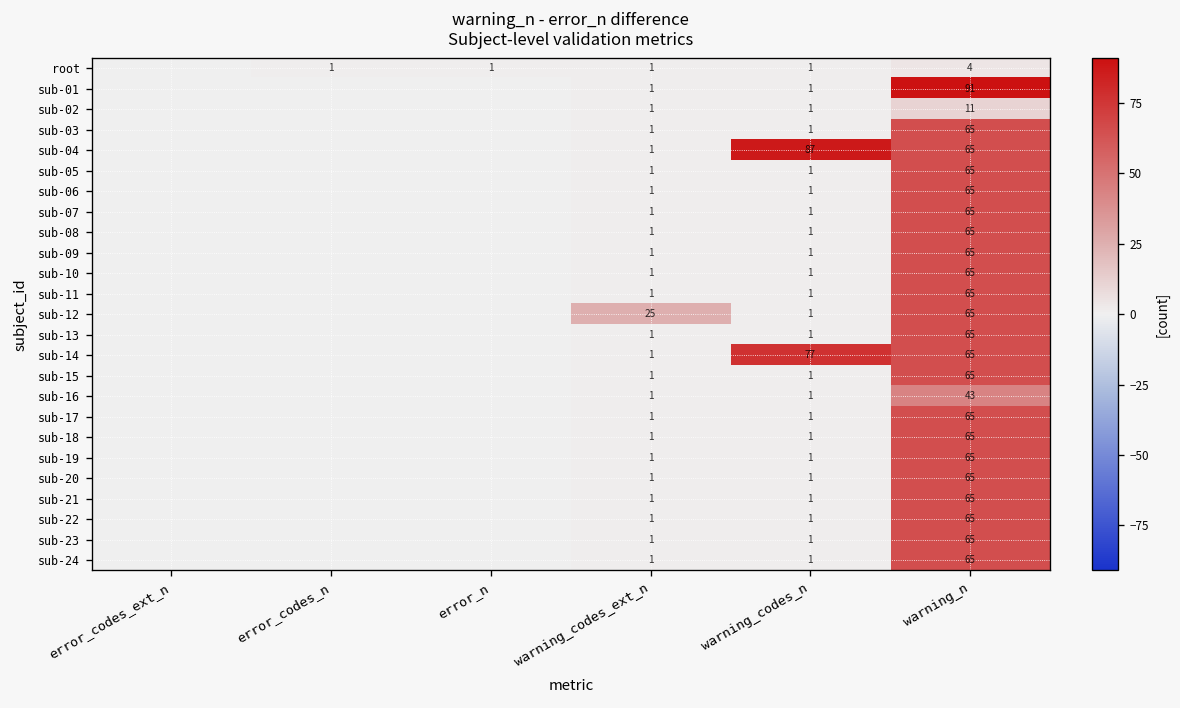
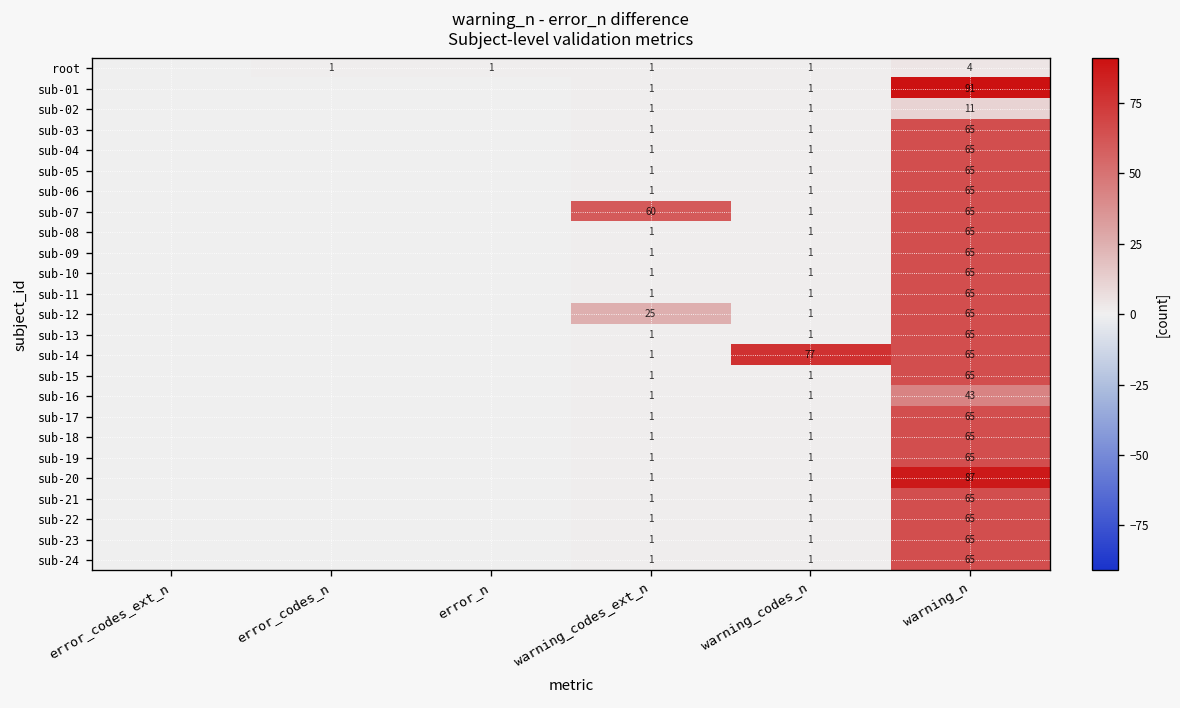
sub-04, warning_codes_n: 87 -> 1
sub-07, warning_codes_ext_n: 1 -> 60
sub-20, warning_n: 65 -> 87
